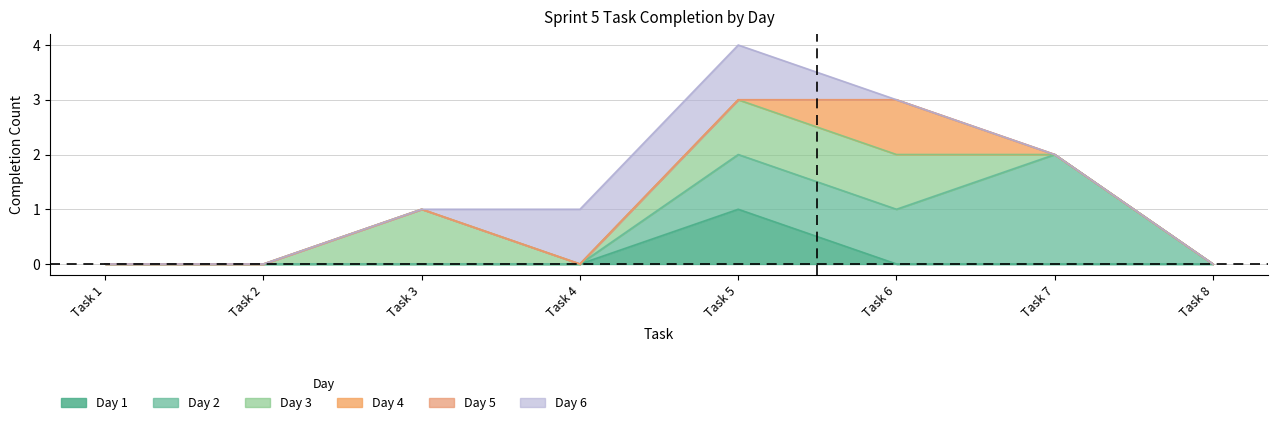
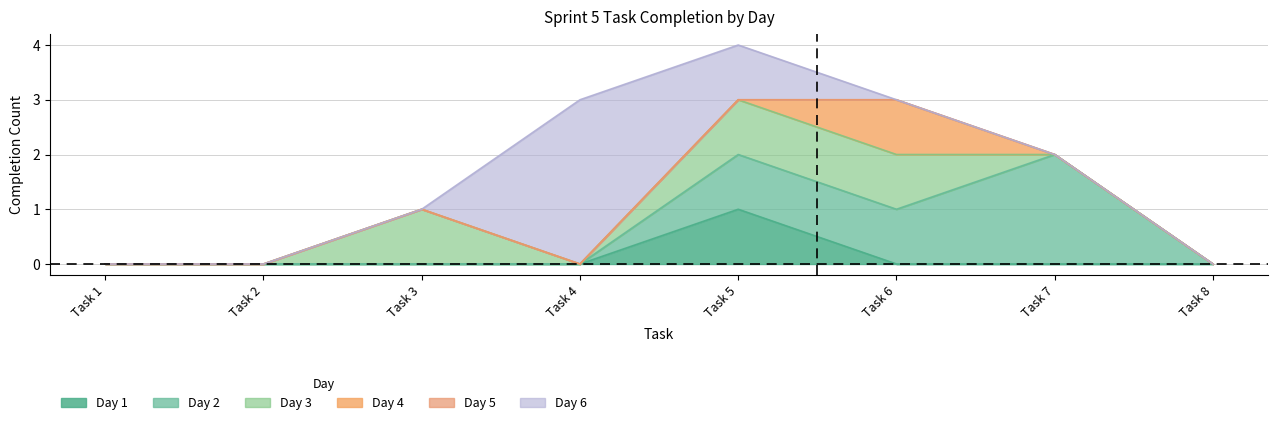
Day 6, Task 4: 1 -> 3
